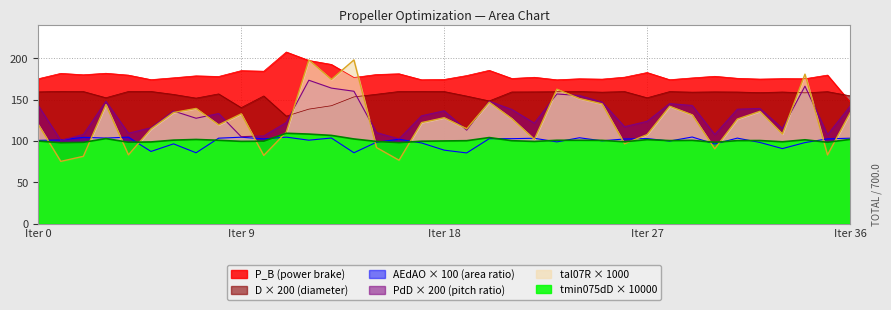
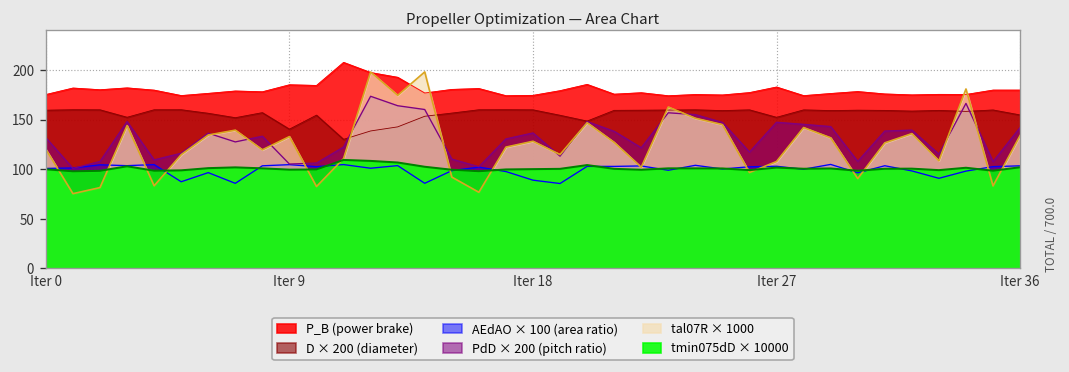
PdD × 200 (pitch ratio), Iter 0: 140 -> 130
PdD × 200 (pitch ratio), Iter 27: 120 -> 150
P_B (power brake), Iter 36: 150 -> 180
